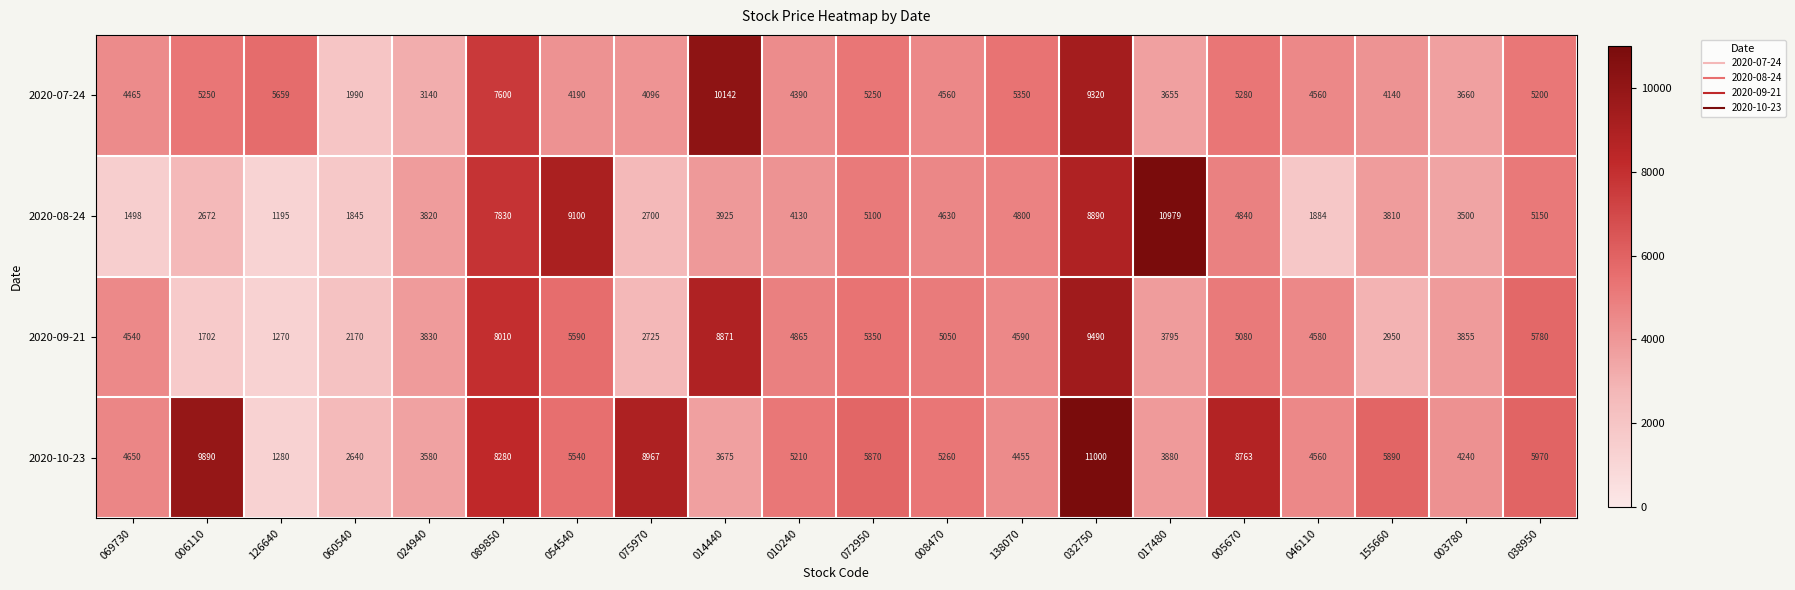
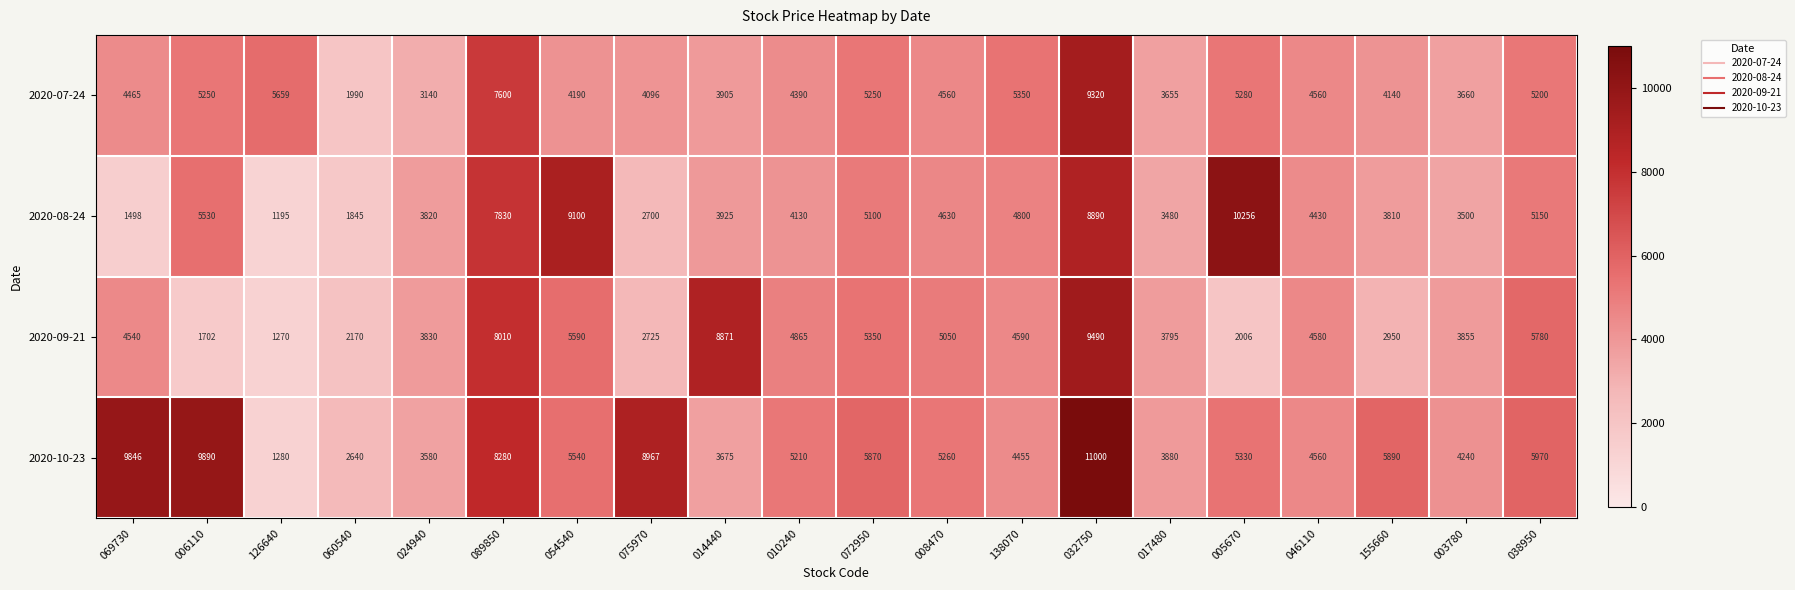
2020-07-24, 014440: 10142 -> 3905
2020-08-24, 006110: 2672 -> 5530
2020-08-24, 017480: 10979 -> 3480
2020-08-24, 005670: 4840 -> 10256
2020-08-24, 046110: 1884 -> 4430
2020-09-21, 005670: 5080 -> 2006
2020-10-23, 069730: 4650 -> 9846
2020-10-23, 005670: 8763 -> 5330
